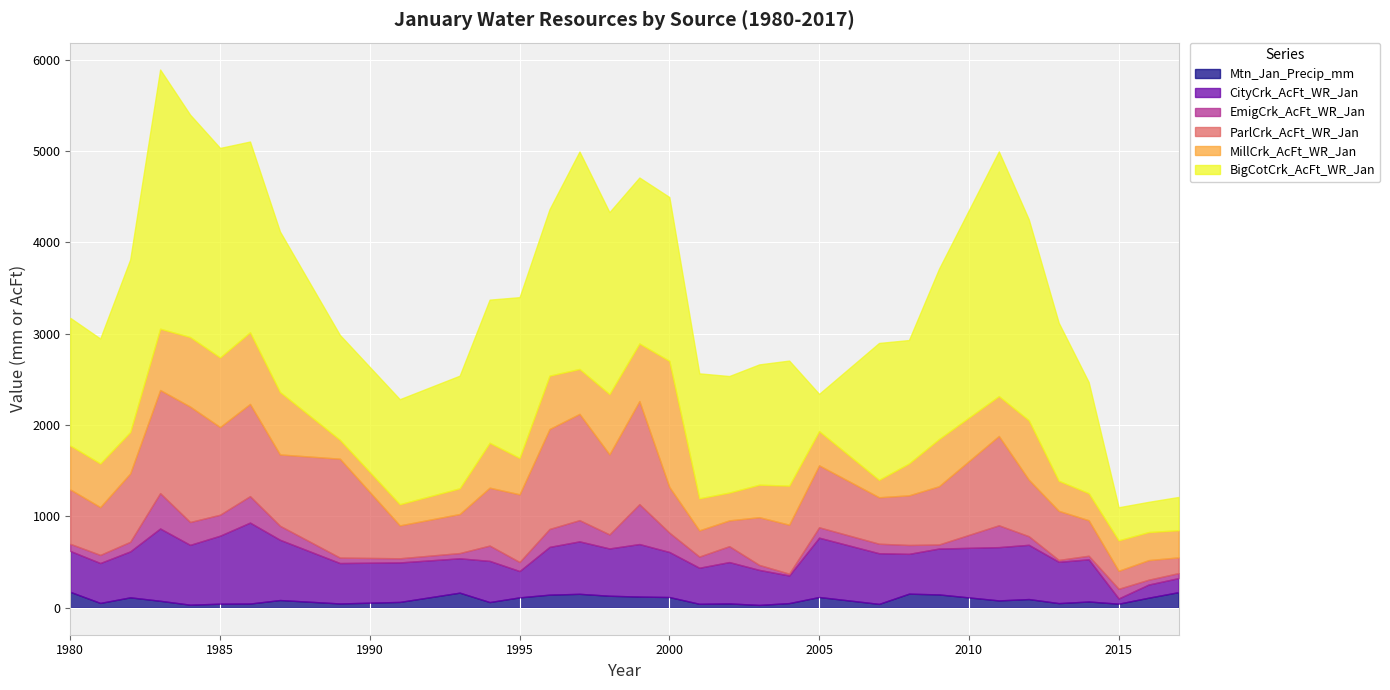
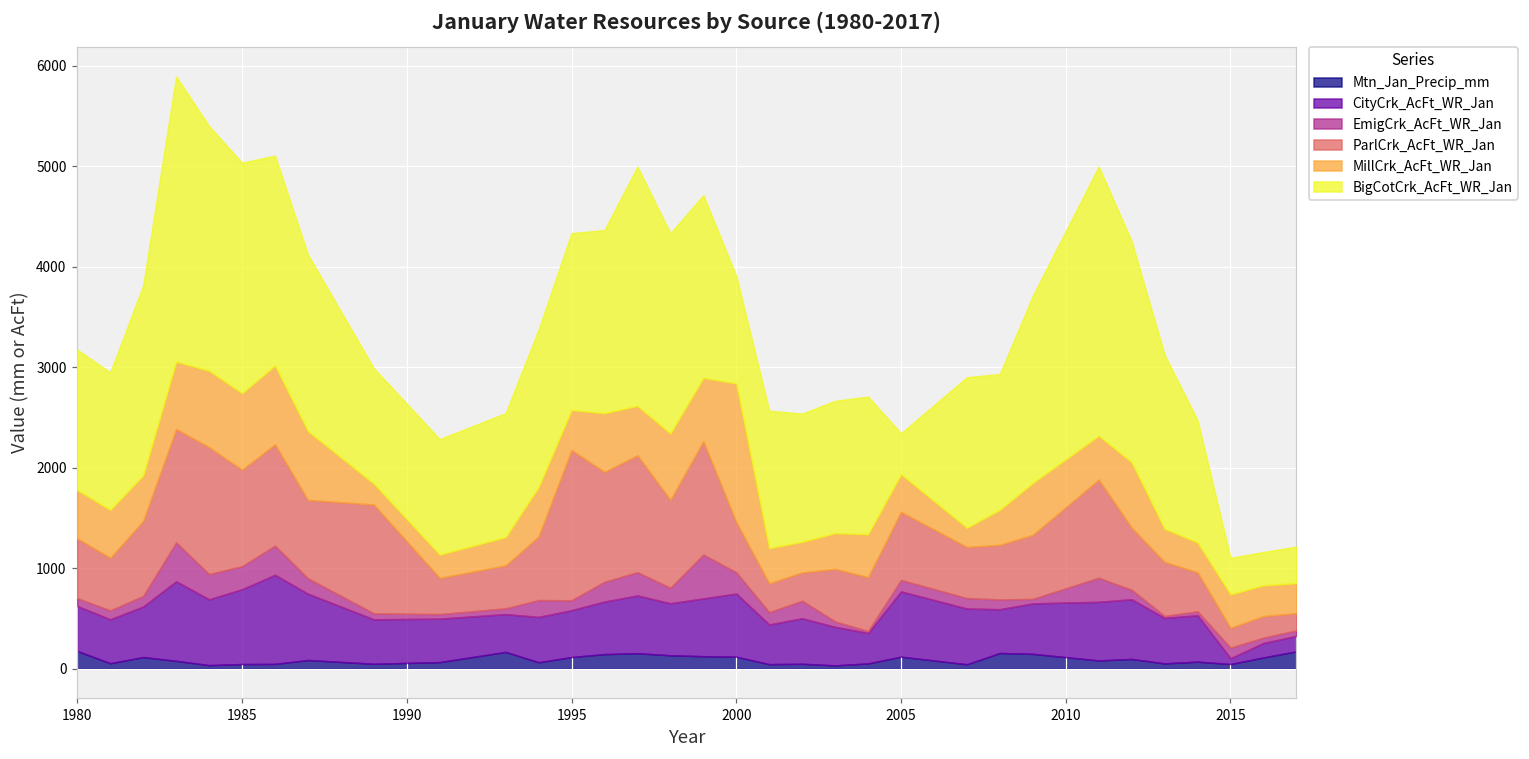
CityCrk_AcFt_WR_Jan, 1995: 300 -> 500
ParlCrk_AcFt_WR_Jan, 1995: 700 -> 1500
CityCrk_AcFt_WR_Jan, 2000: 500 -> 600
BigCotCrk_AcFt_WR_Jan, 2000: 1800 -> 1100
